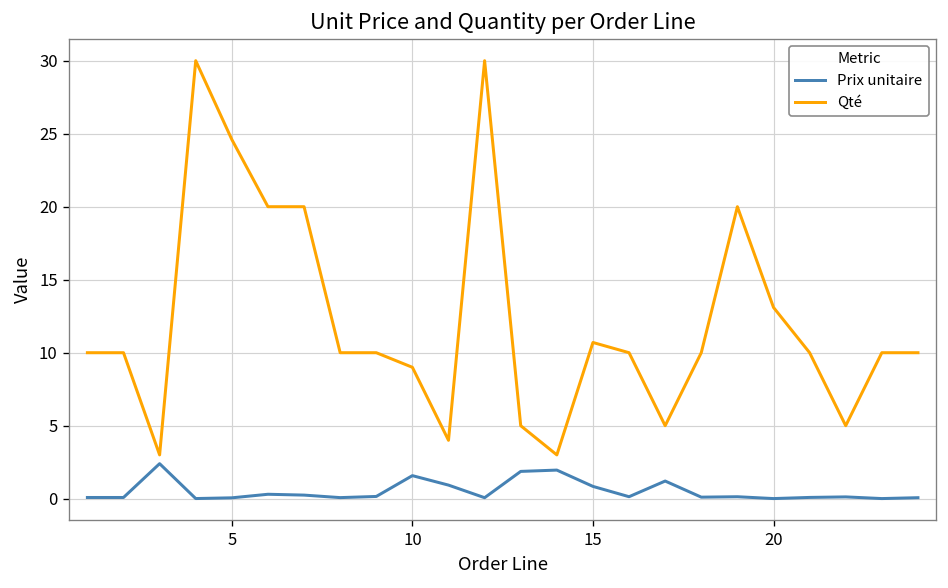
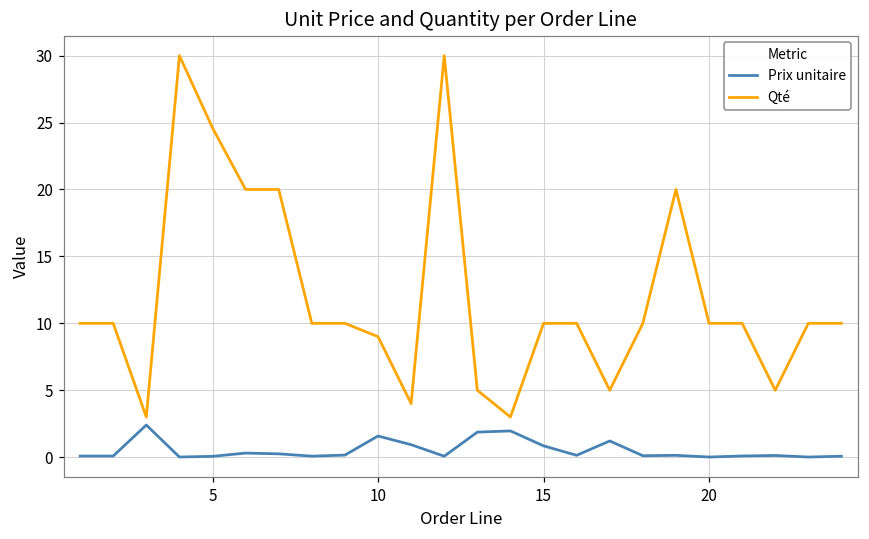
Qté, 15: 10.7 -> 10.0
Qté, 20: 13.1 -> 10.0
